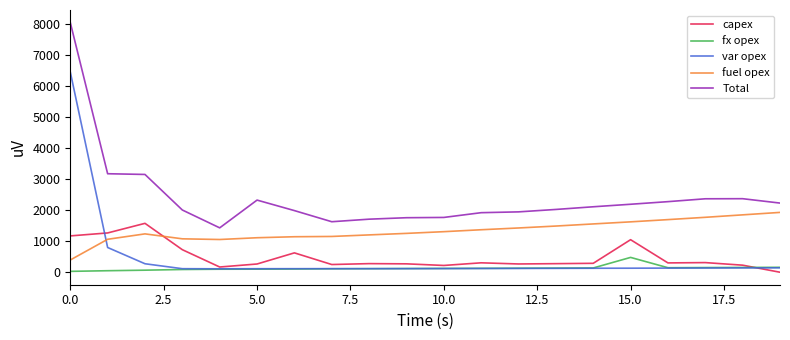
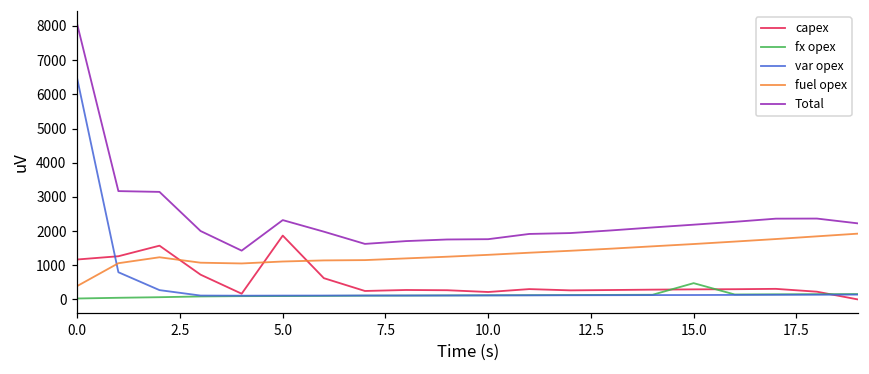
capex, 5.0: 300 -> 1900
capex, 15.0: 1000 -> 300
